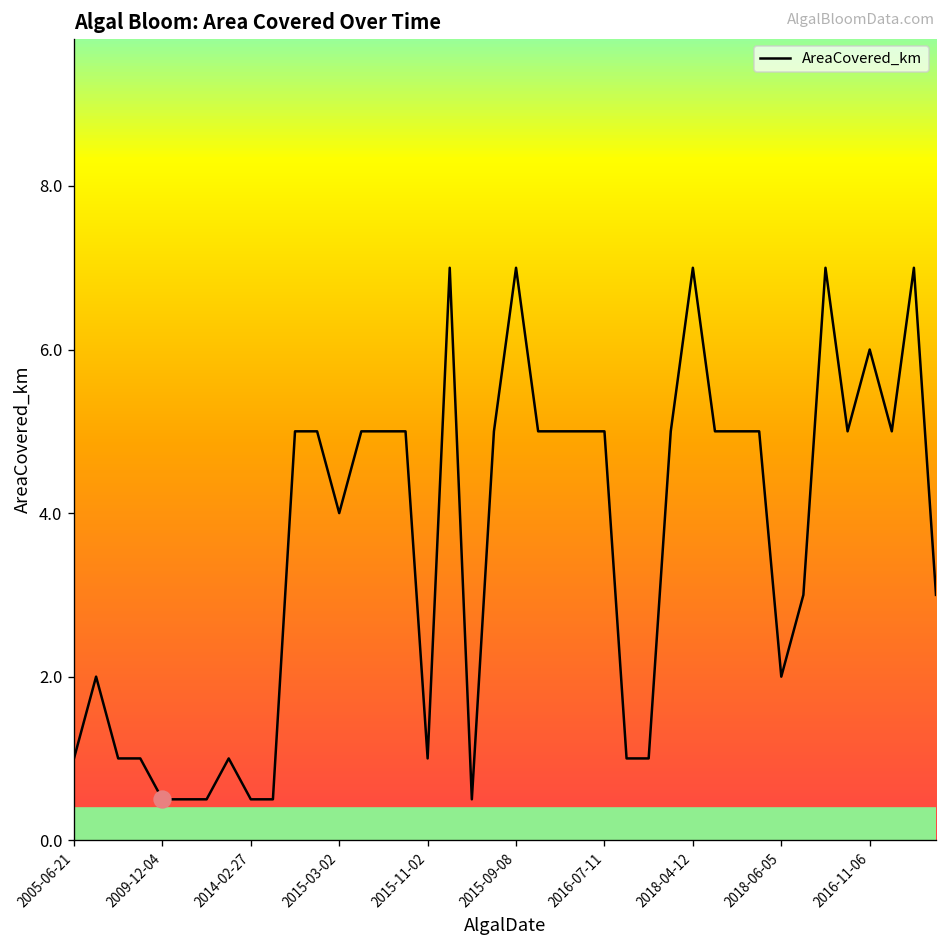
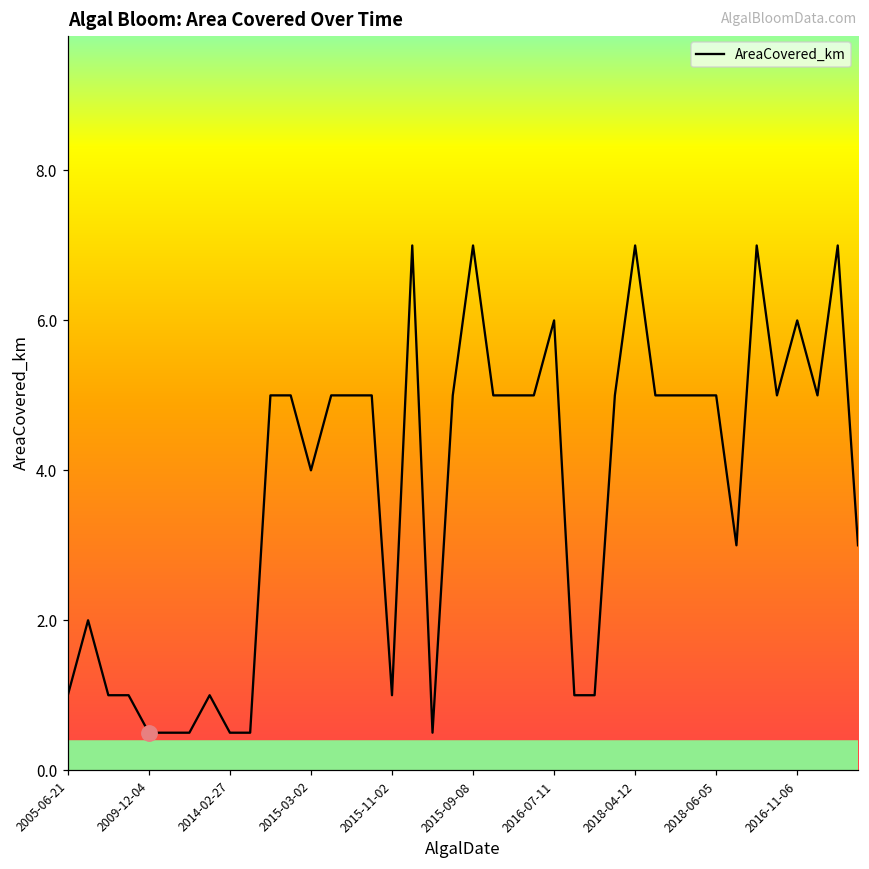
AreaCovered_km, 2016-07-11: 5 -> 6
AreaCovered_km, 2018-06-05: 2 -> 5
